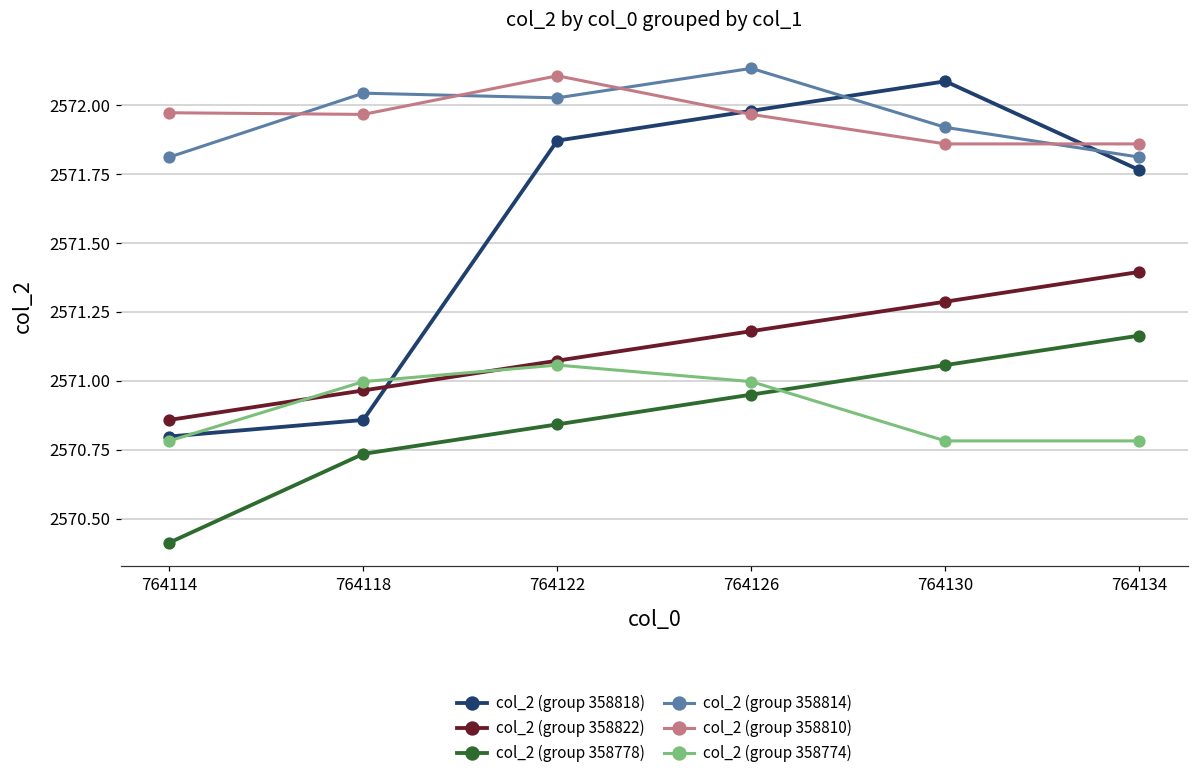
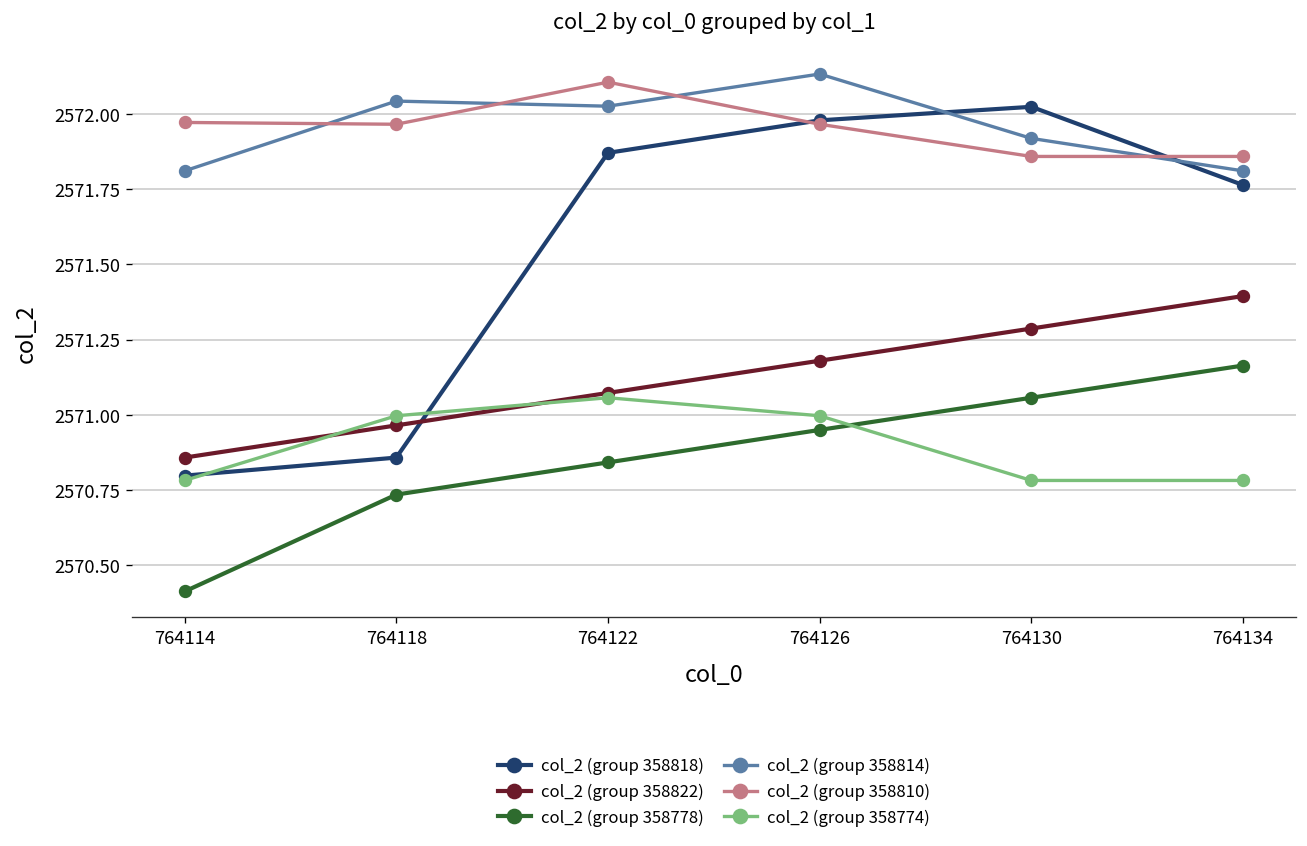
col_2 (group 358818), 764130: 2572.09 -> 2572.02
